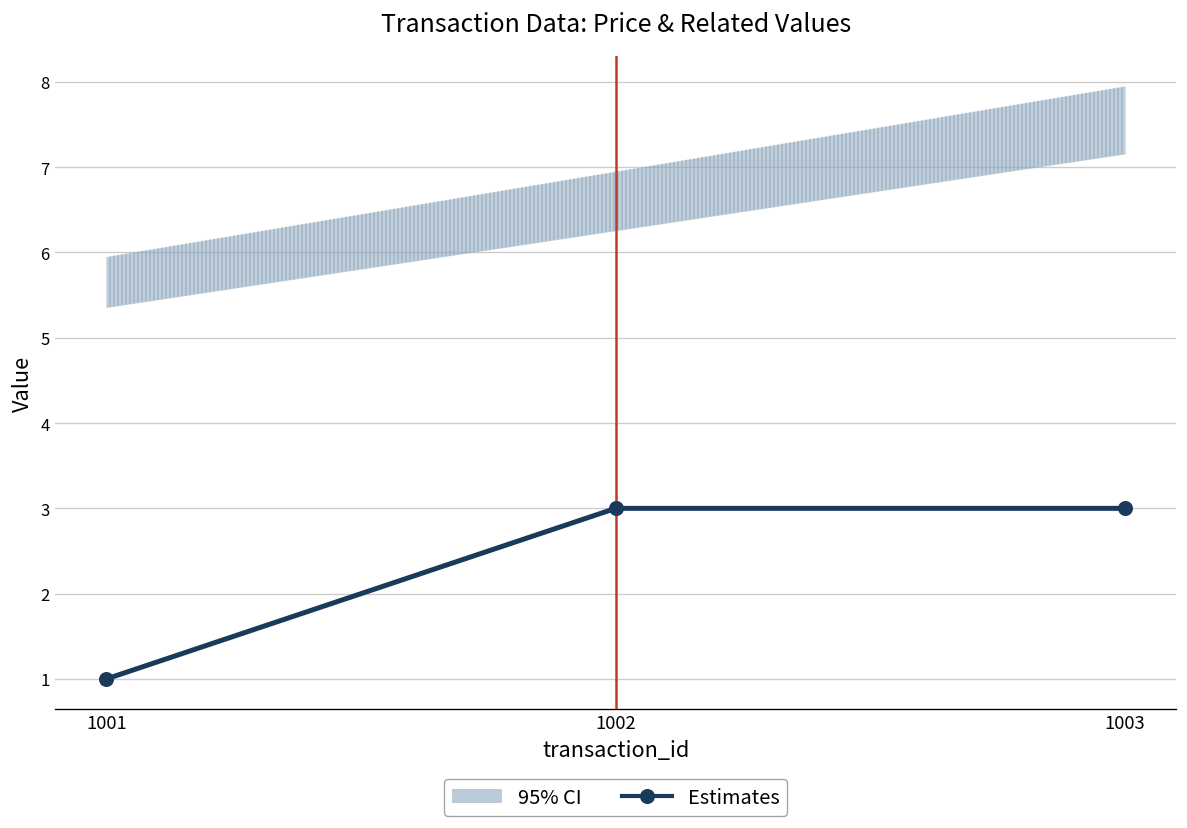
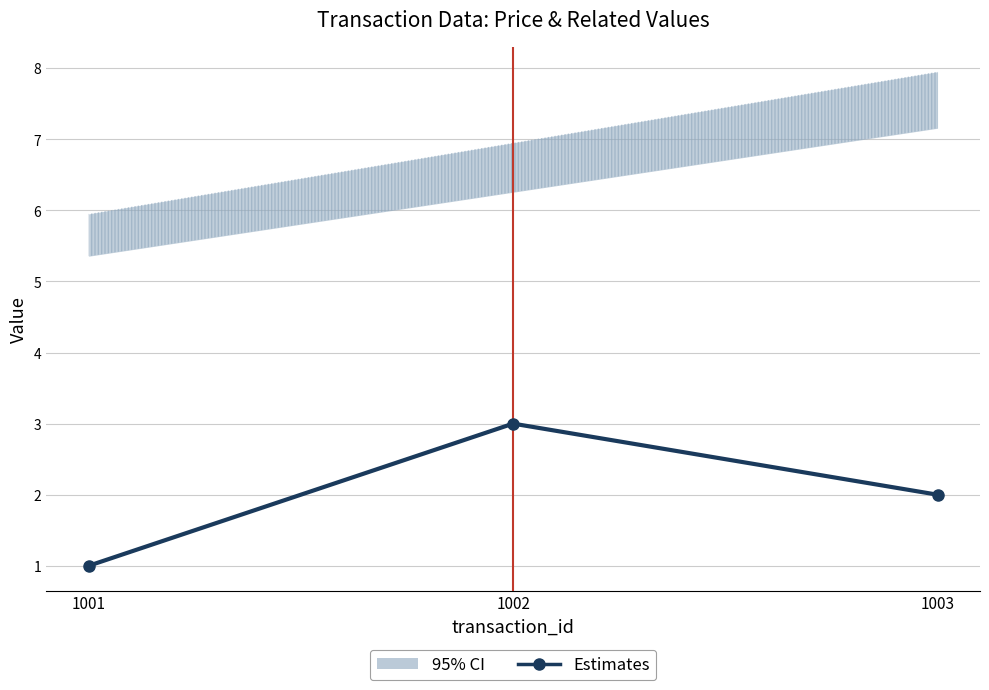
Estimates, 1003: 3 -> 2
